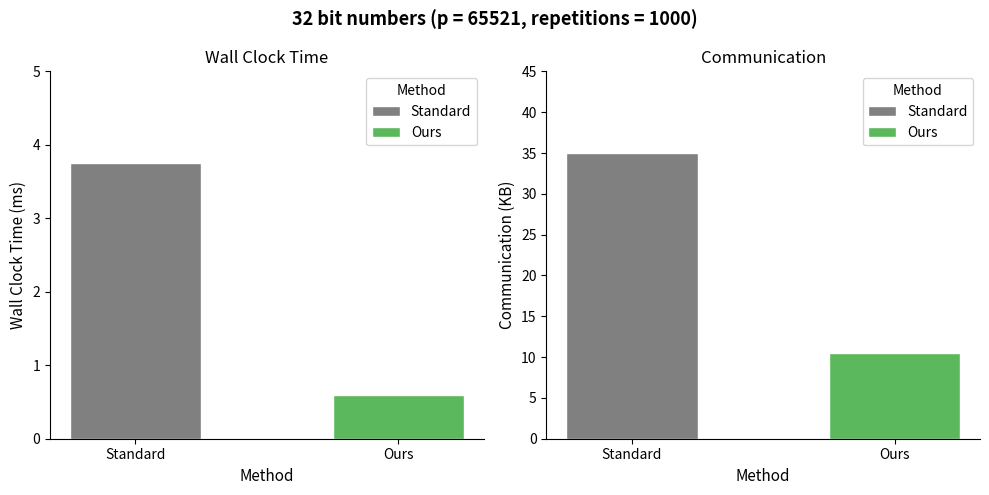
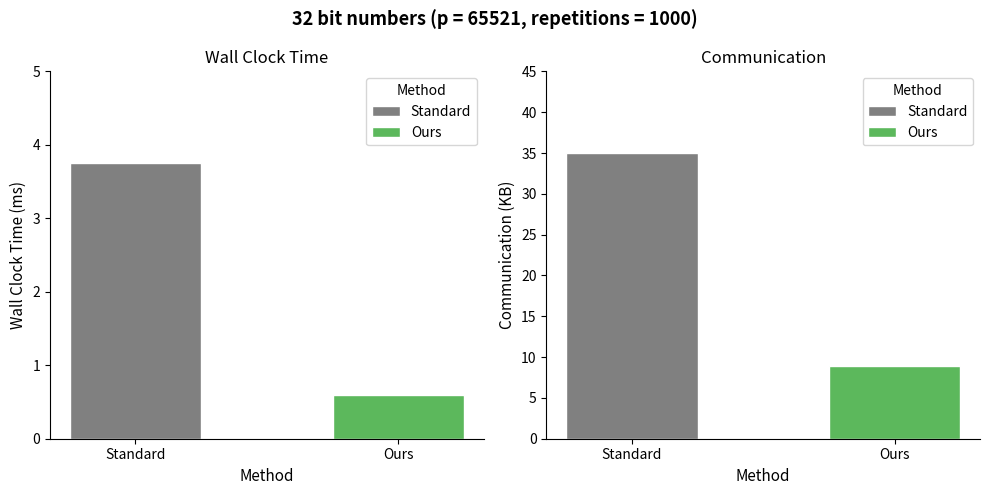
Communication, Ours: 11 -> 9
